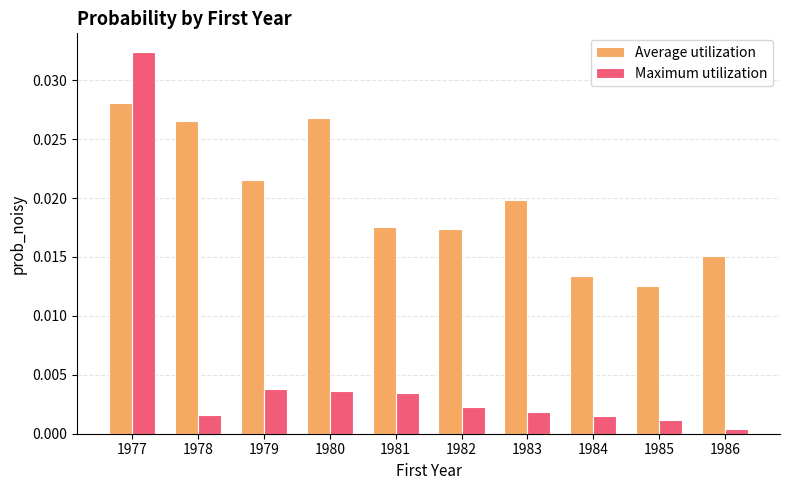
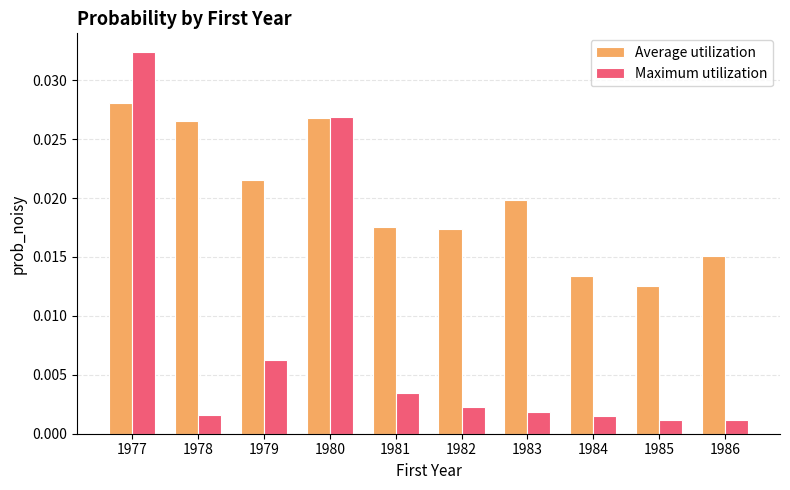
Maximum utilization, 1979: 0.0038 -> 0.0062
Maximum utilization, 1980: 0.0036 -> 0.0269
Maximum utilization, 1986: 0.0004 -> 0.0012
